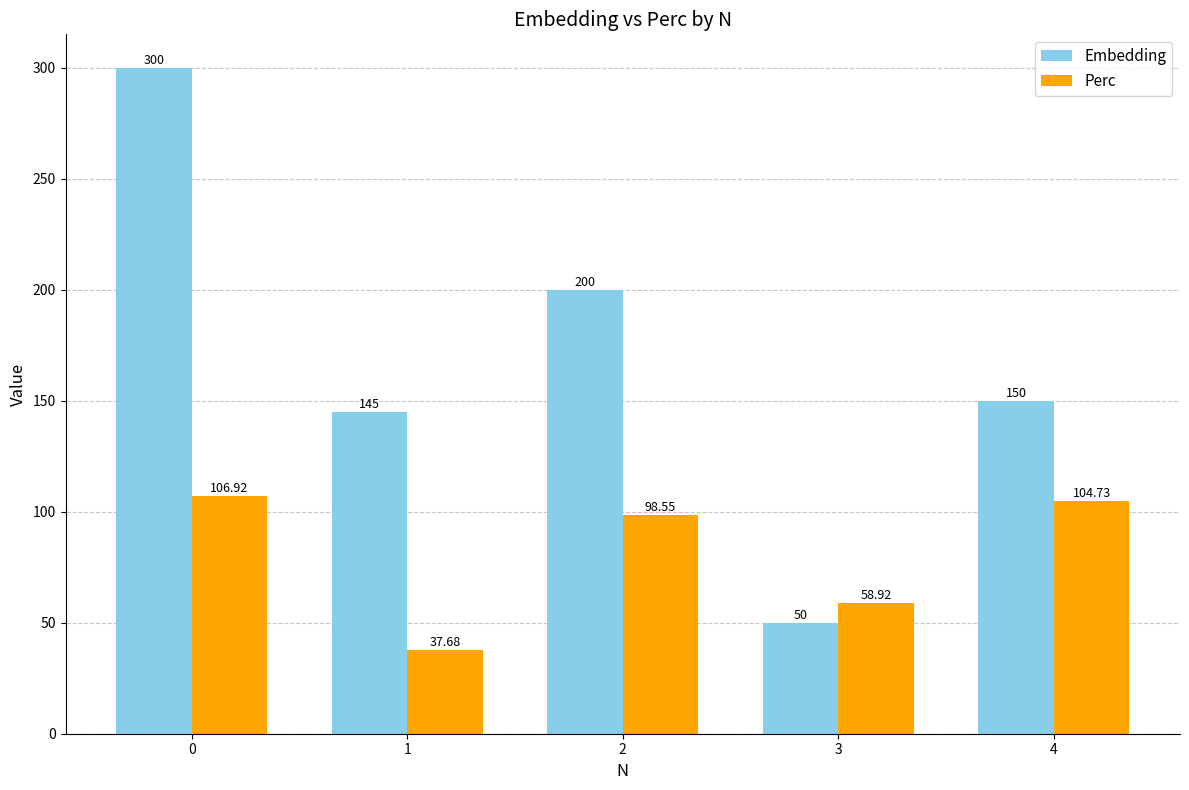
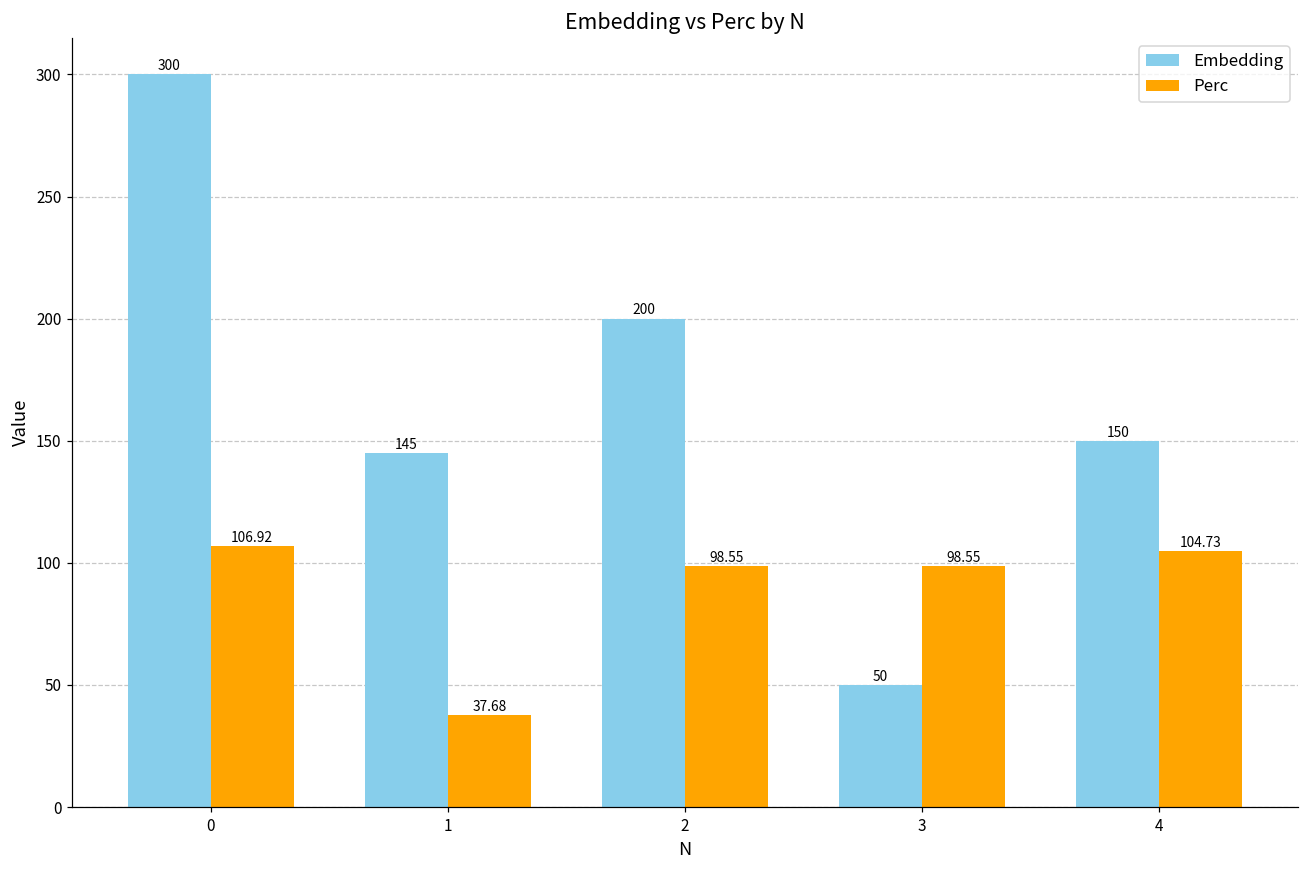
Perc, 3: 58.92 -> 98.55
